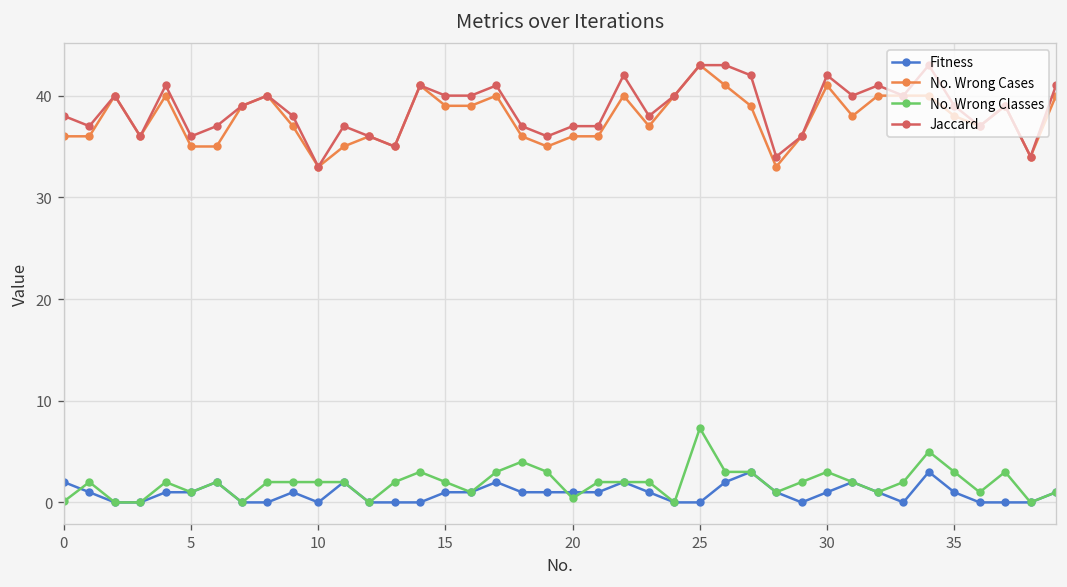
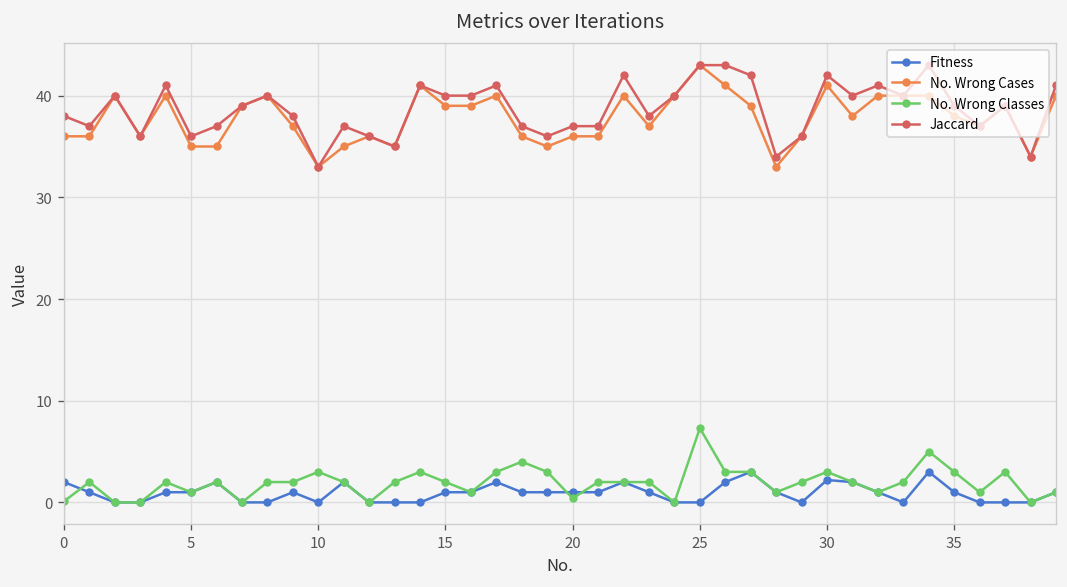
No. Wrong Classes, 10: 2 -> 3
Fitness, 30: 1 -> 2
